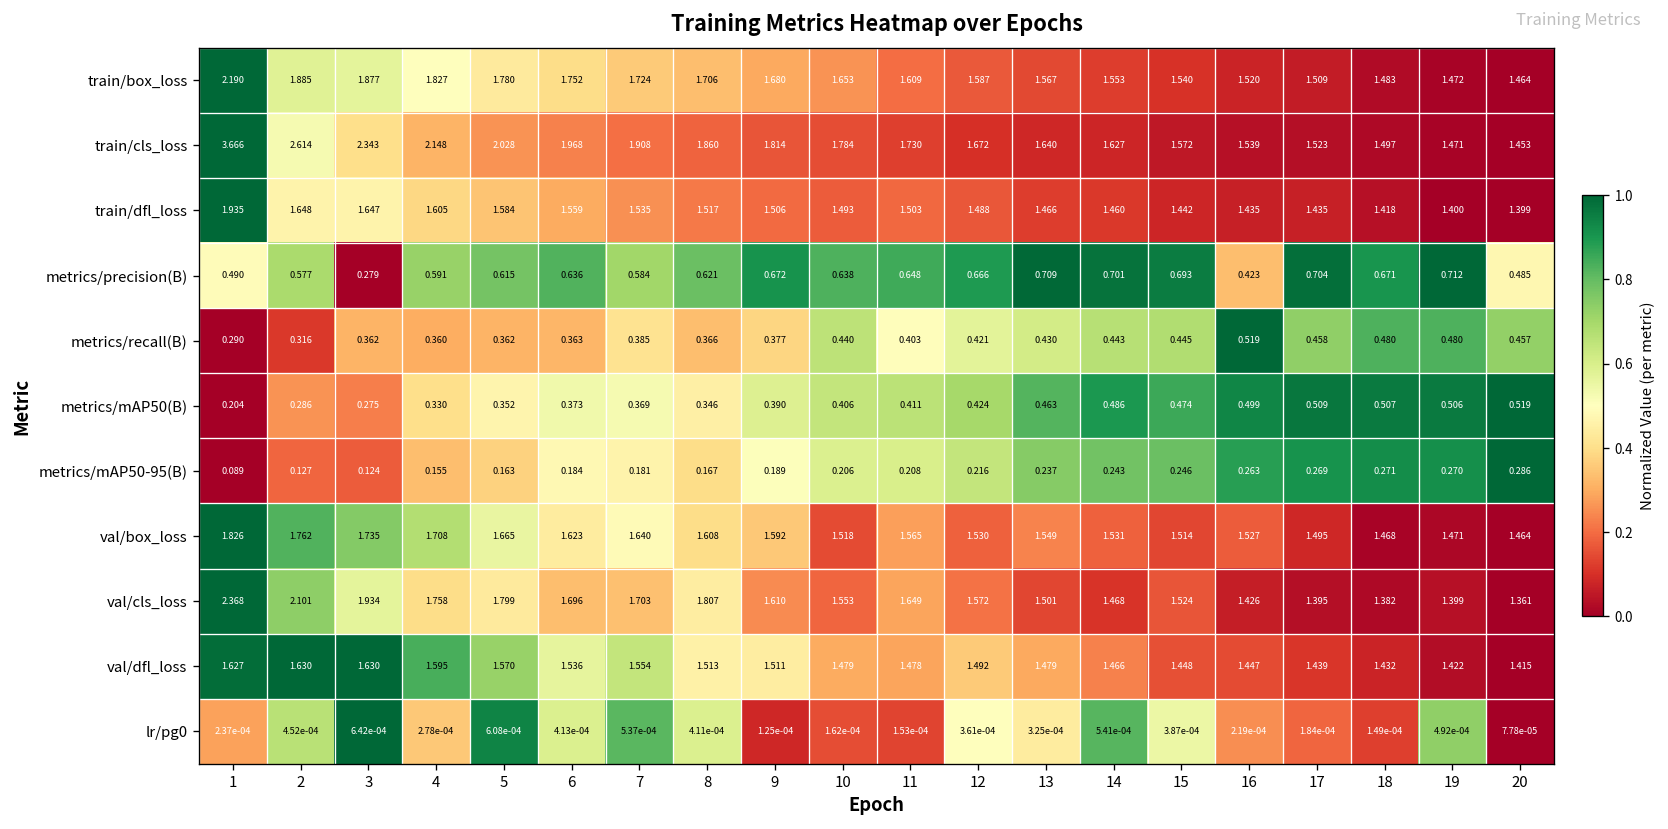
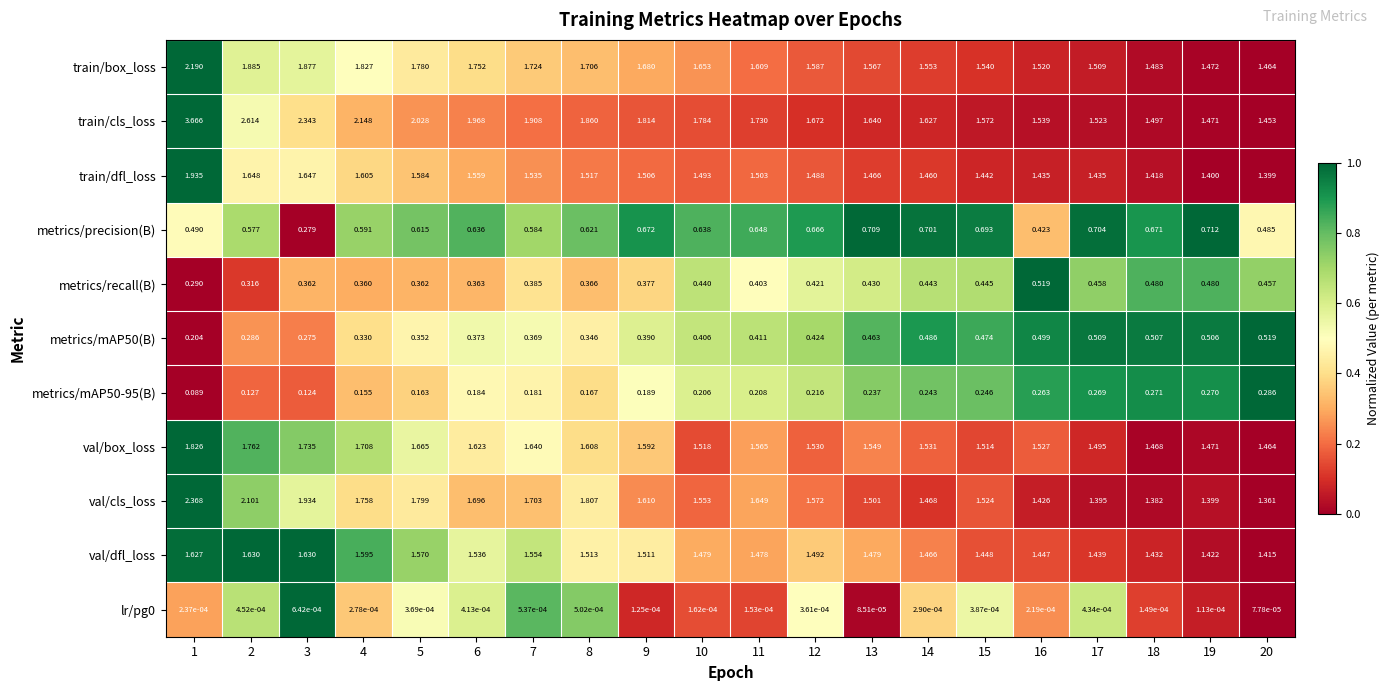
lr/pg0, 5: 6.08e-04 -> 3.69e-04
lr/pg0, 8: 4.11e-04 -> 5.02e-04
lr/pg0, 13: 3.25e-04 -> 8.51e-05
lr/pg0, 14: 5.41e-04 -> 2.90e-04
lr/pg0, 17: 1.84e-04 -> 4.34e-04
lr/pg0, 19: 4.92e-04 -> 1.13e-04
